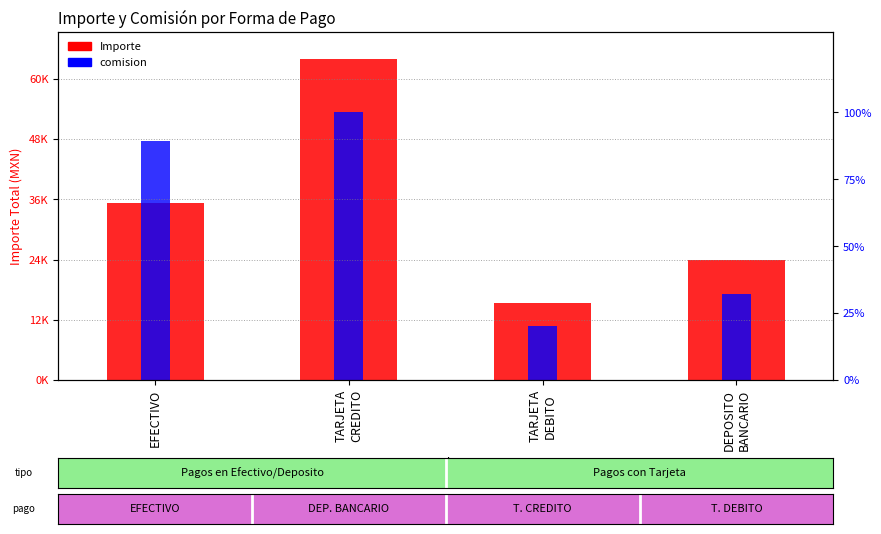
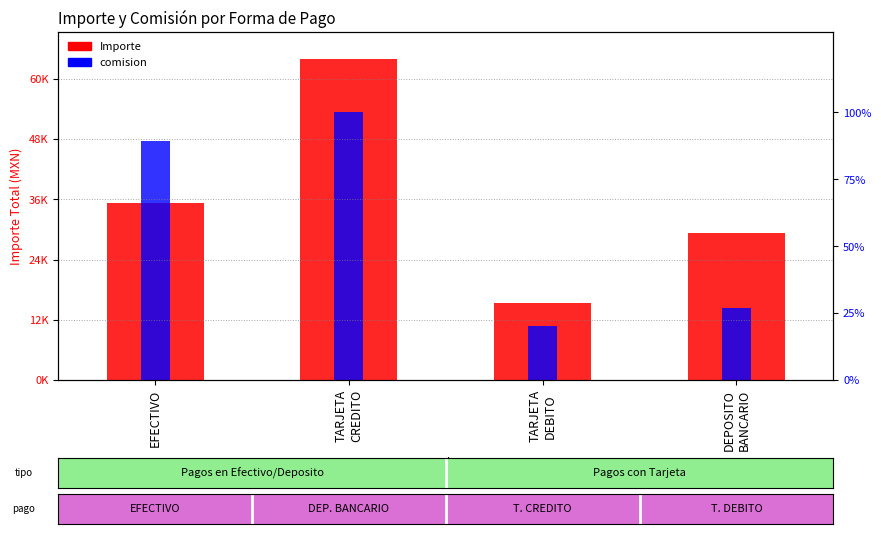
comision, DEPOSITO BANCARIO: 17000 -> 14000
Importe, DEPOSITO BANCARIO: 24000 -> 29000
